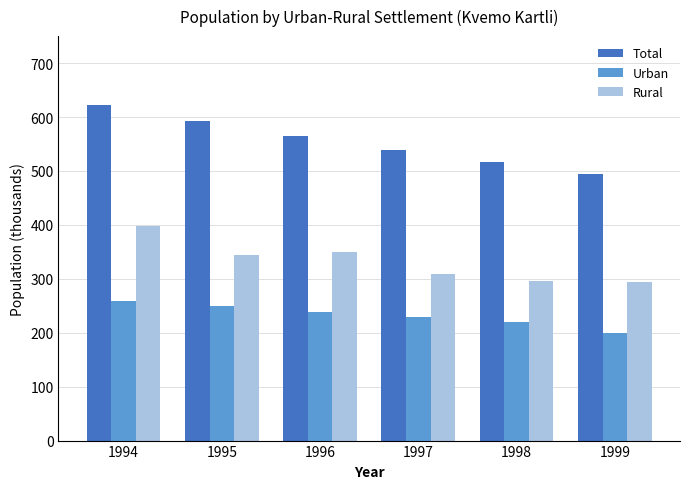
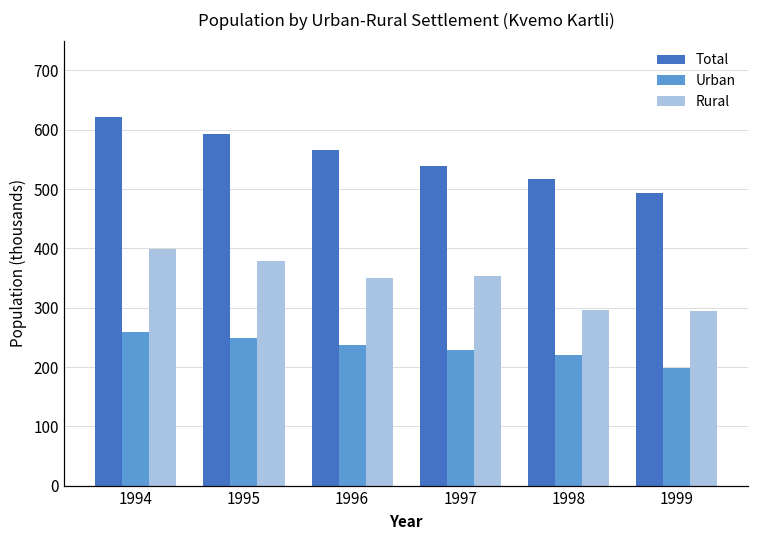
Rural, 1995: 340 -> 380
Rural, 1997: 310 -> 350
